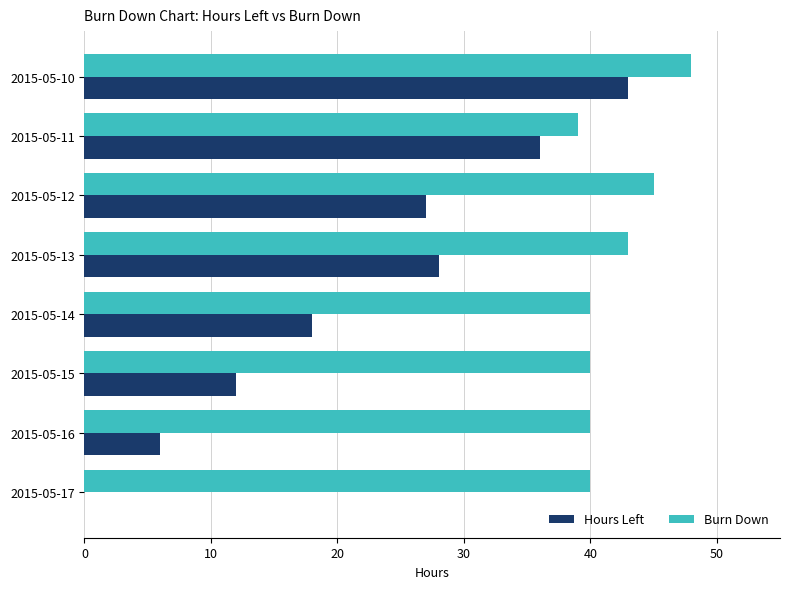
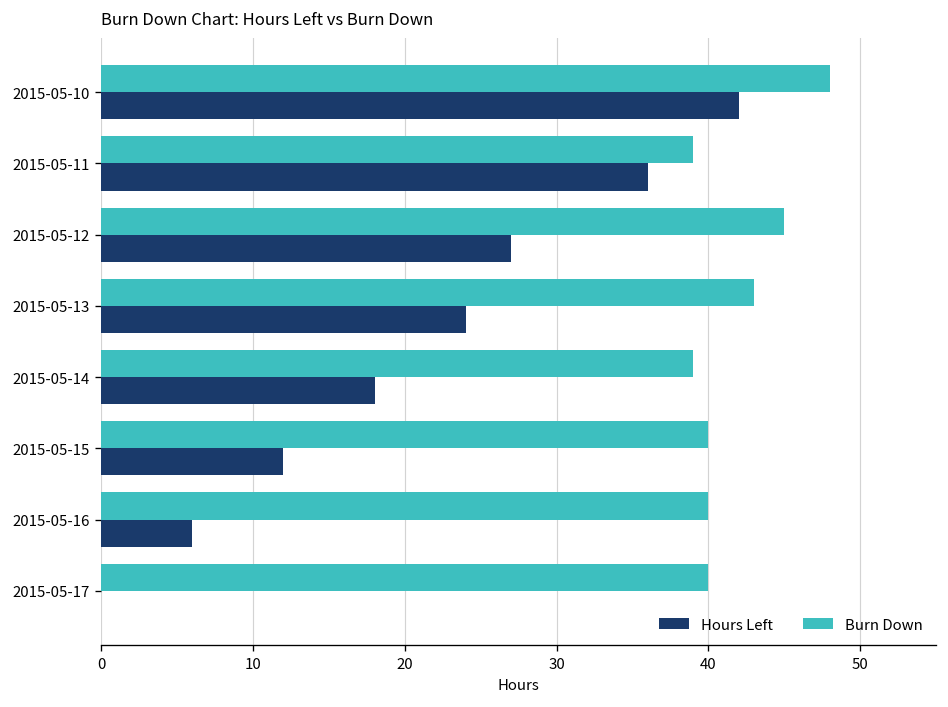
Hours Left, 2015-05-10: 43 -> 42
Hours Left, 2015-05-13: 28 -> 24
Burn Down, 2015-05-14: 40 -> 39
